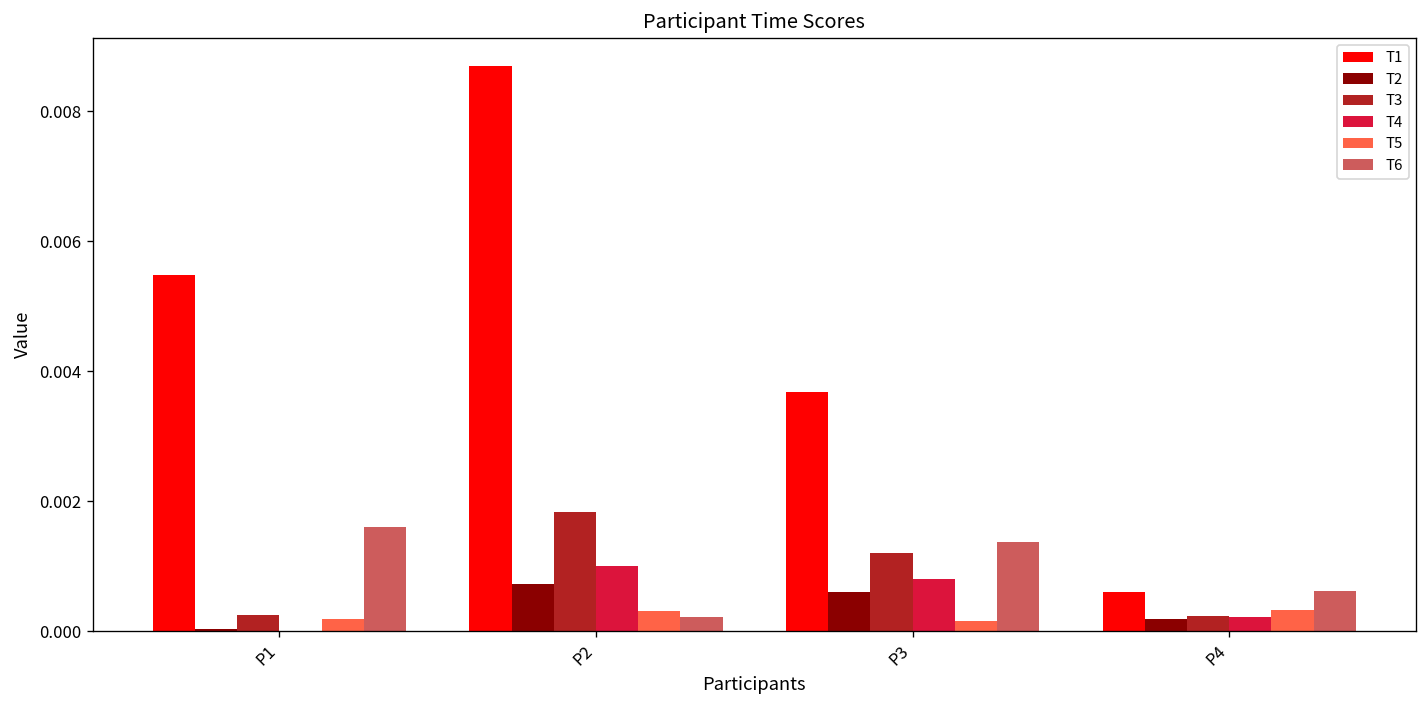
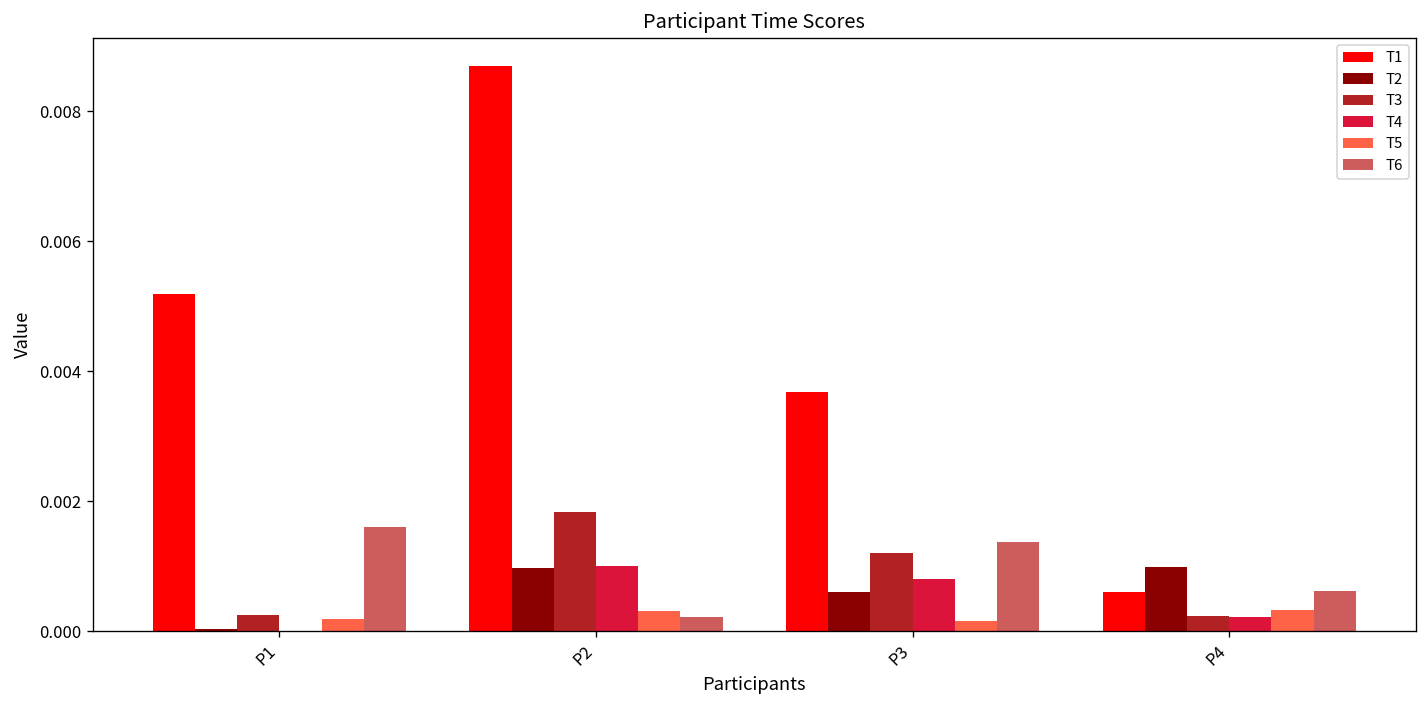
T1, P1: 0.0055 -> 0.0052
T2, P2: 0.0007 -> 0.0010
T2, P4: 0.0002 -> 0.0010
